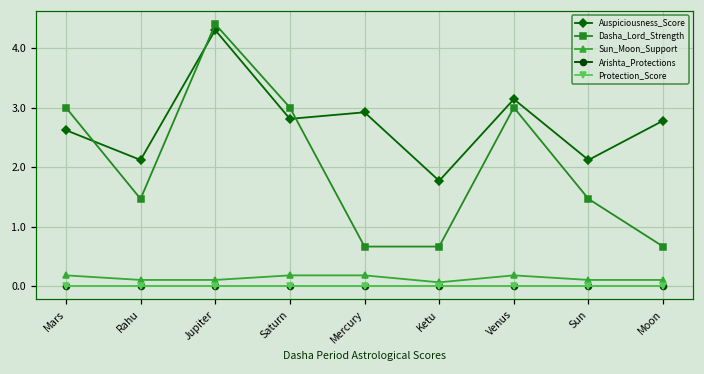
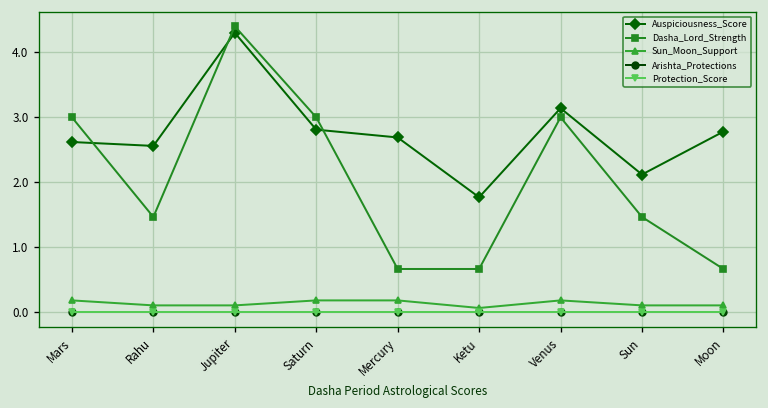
Auspiciousness_Score, Rahu: 2.1 -> 2.6
Auspiciousness_Score, Mercury: 2.9 -> 2.7
